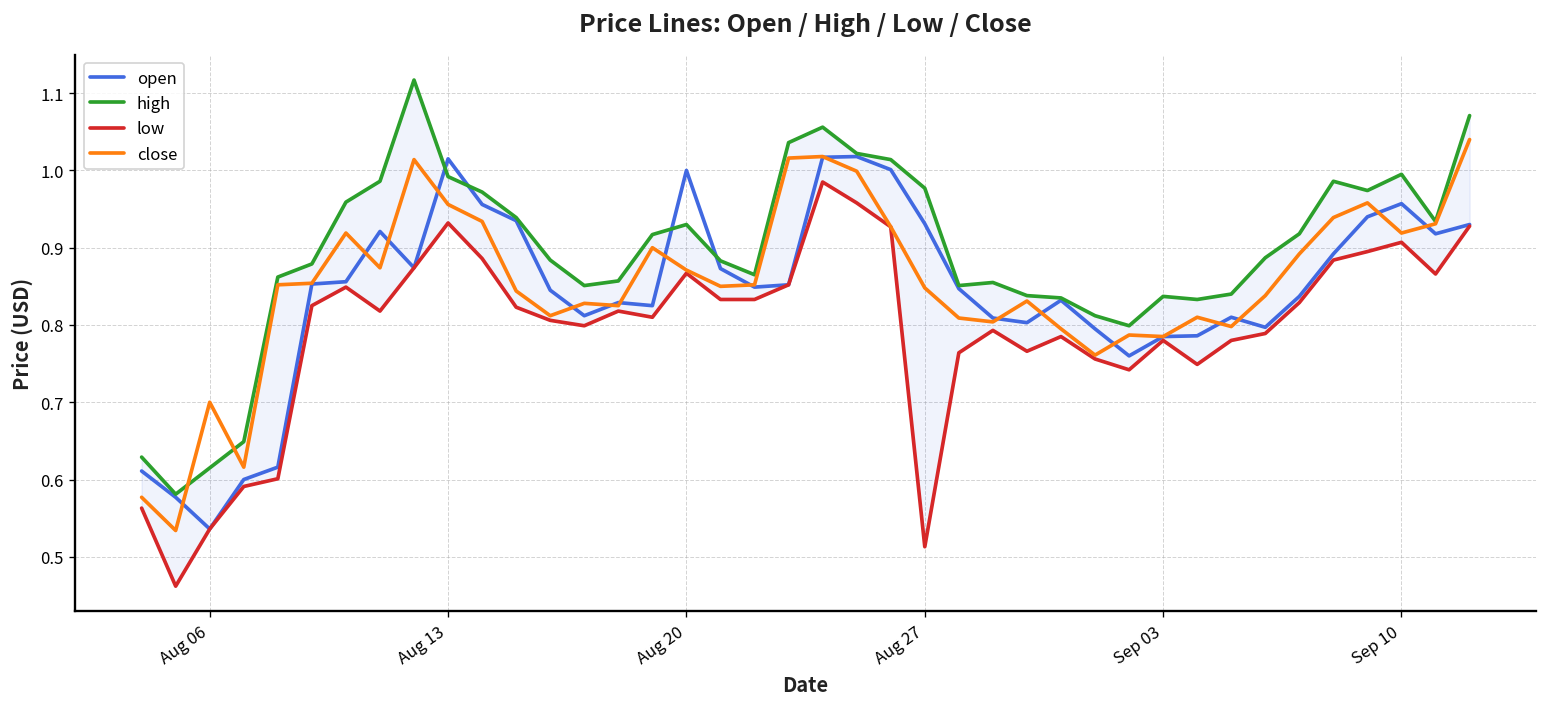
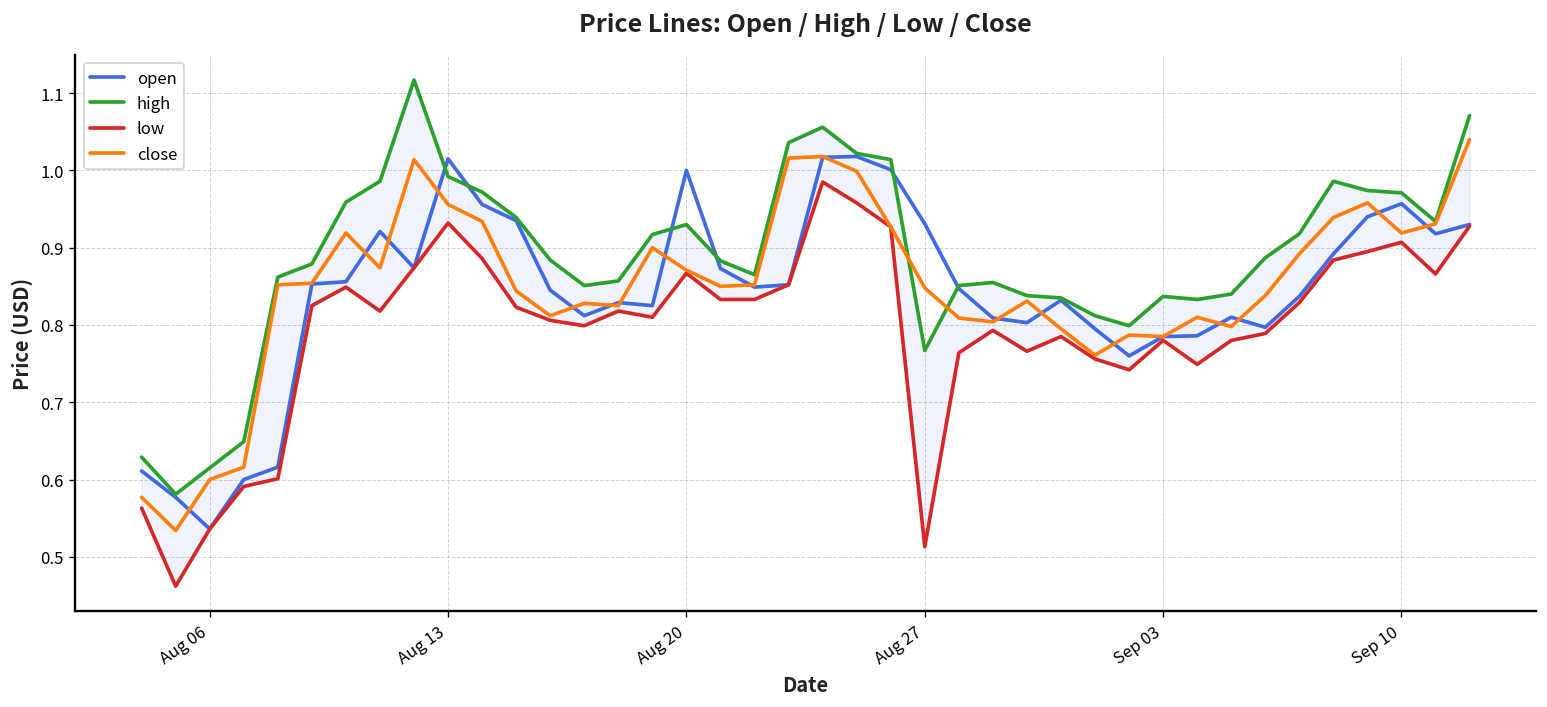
close, Aug 06: 0.7 -> 0.6
high, Aug 27: 0.98 -> 0.77
high, Sep 10: 1.00 -> 0.97
